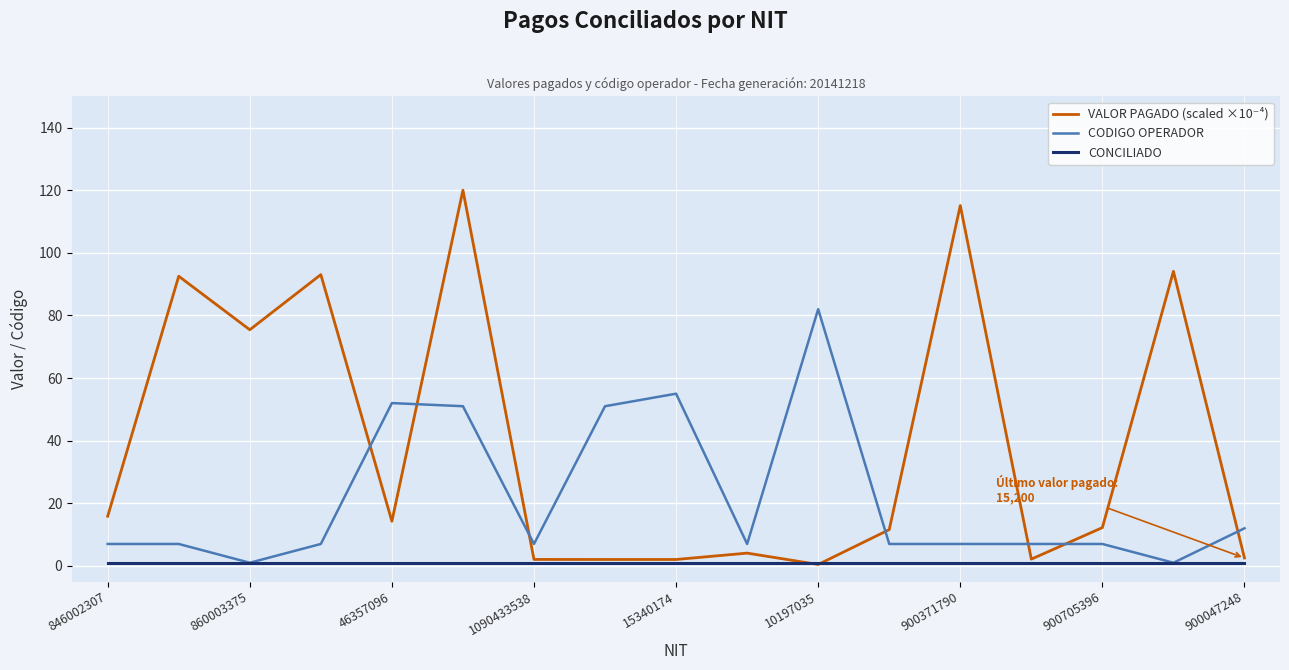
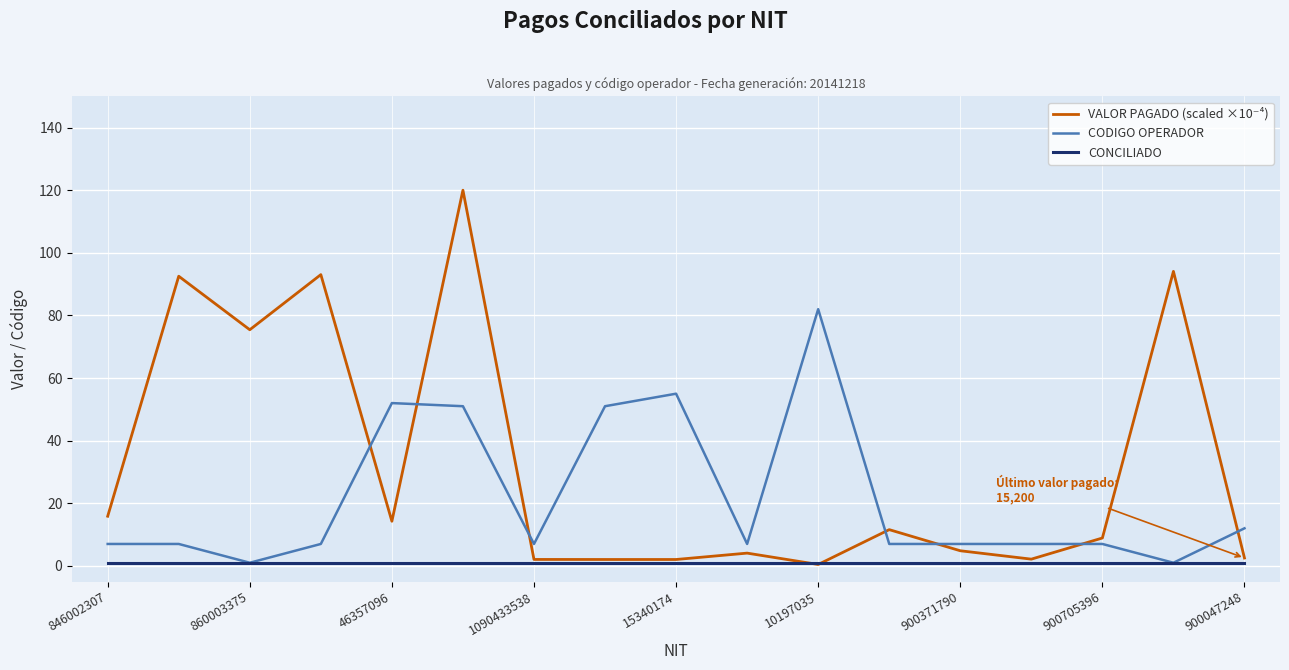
VALOR PAGADO (scaled ×10⁻⁴), 900371790: 115 -> 5
VALOR PAGADO (scaled ×10⁻⁴), 900705396: 12 -> 9
